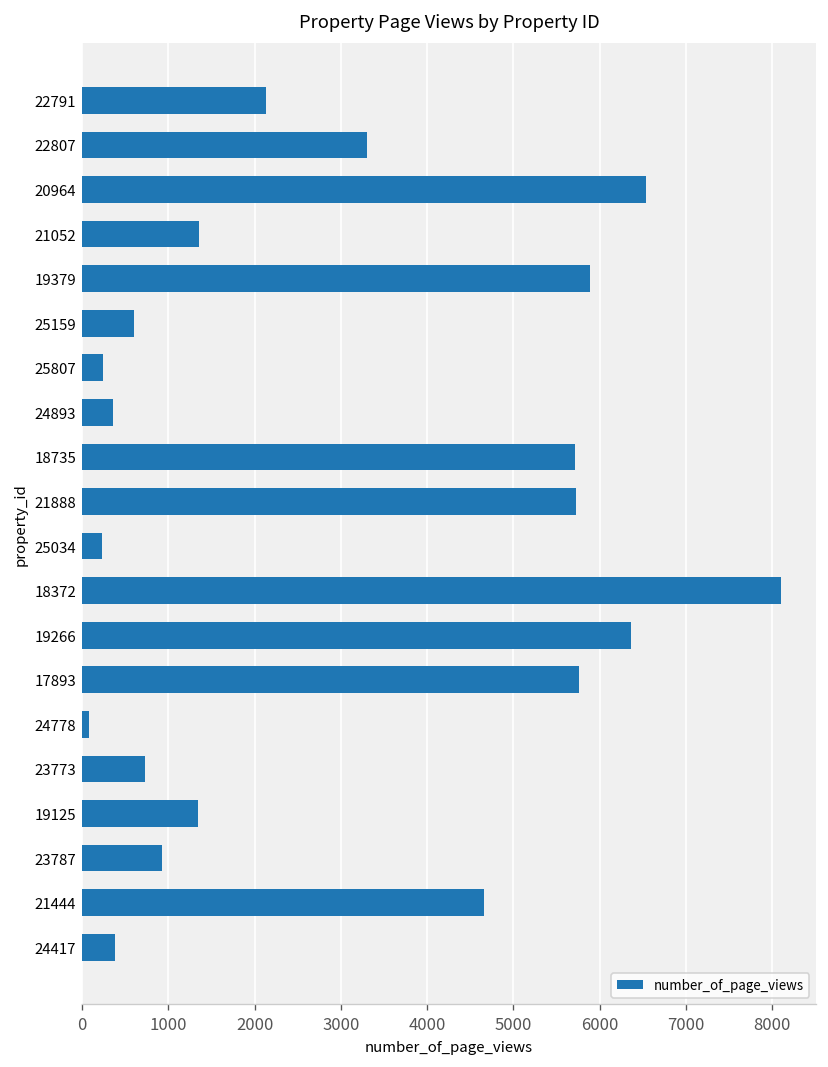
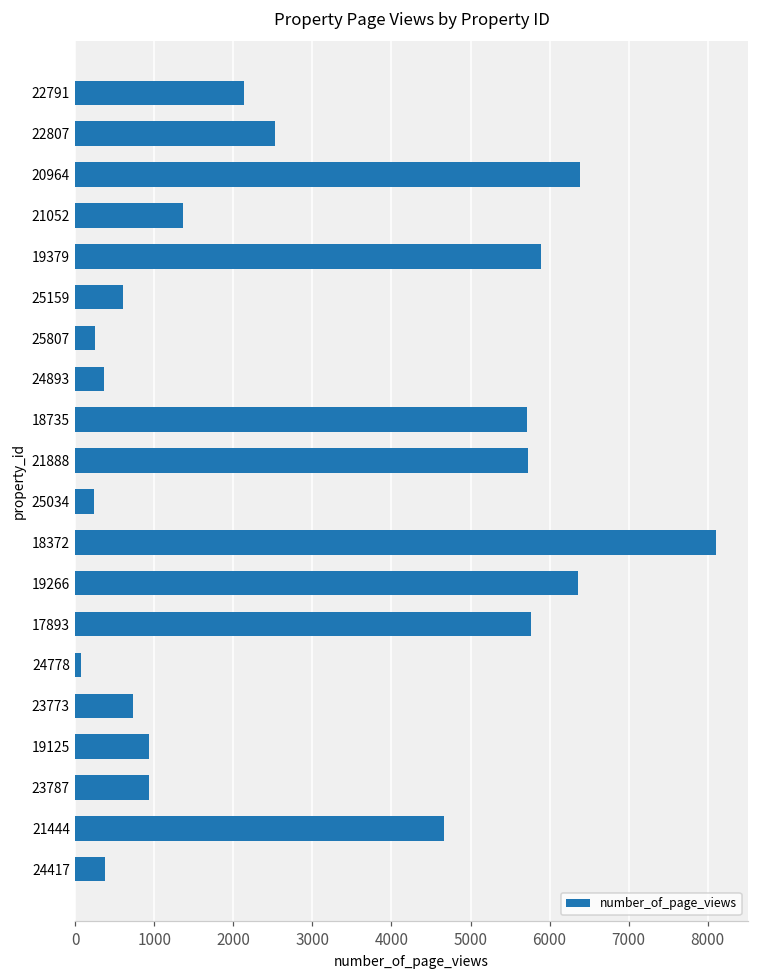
22807: 3300 -> 2500
20964: 6500 -> 6400
19125: 1300 -> 900
